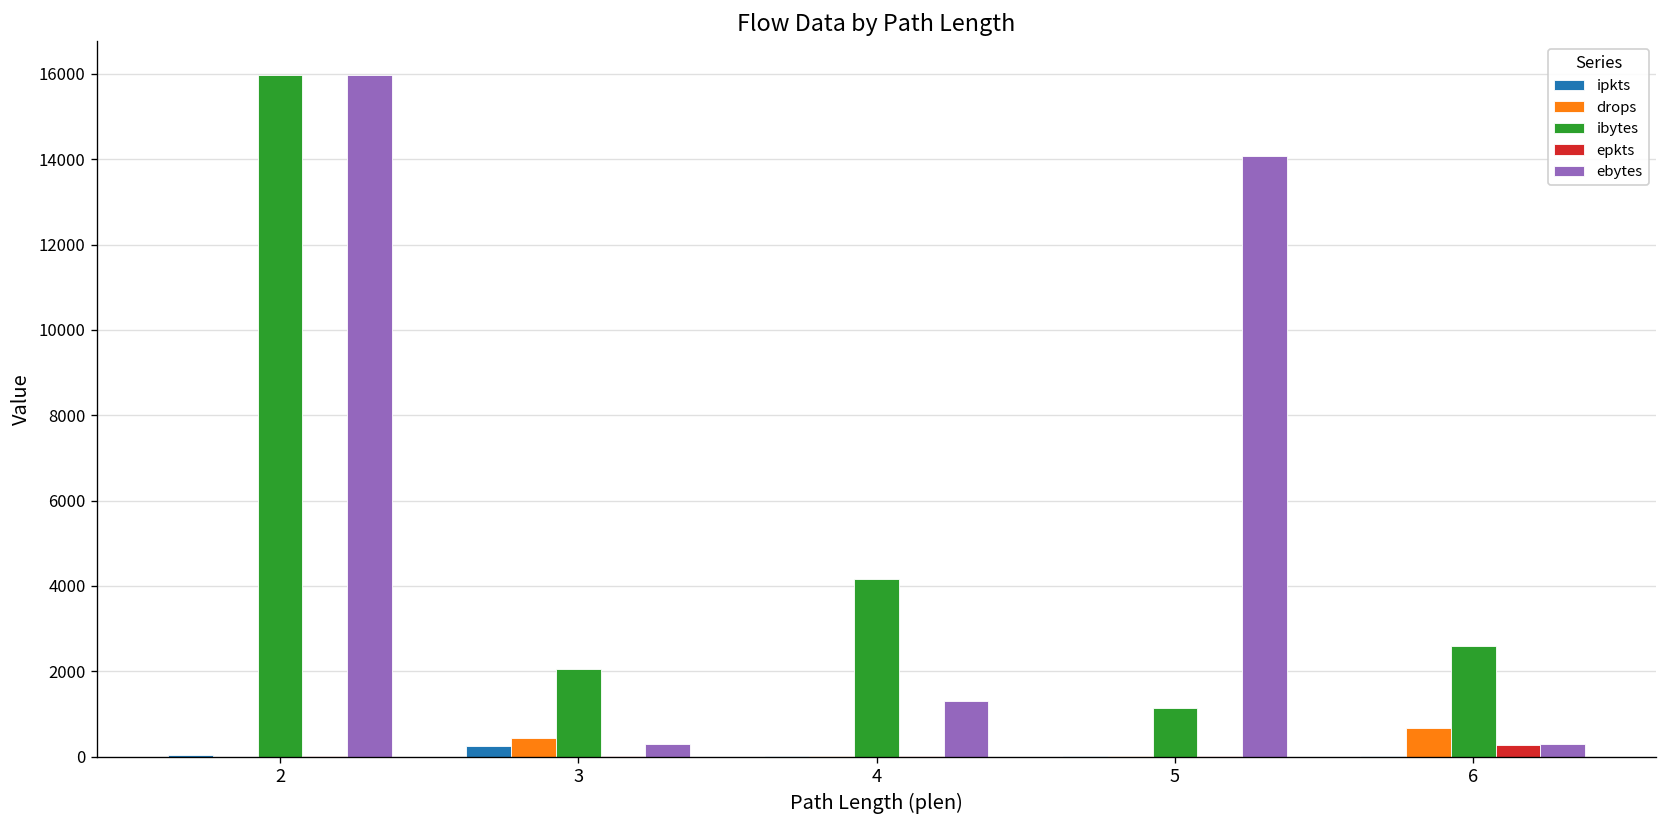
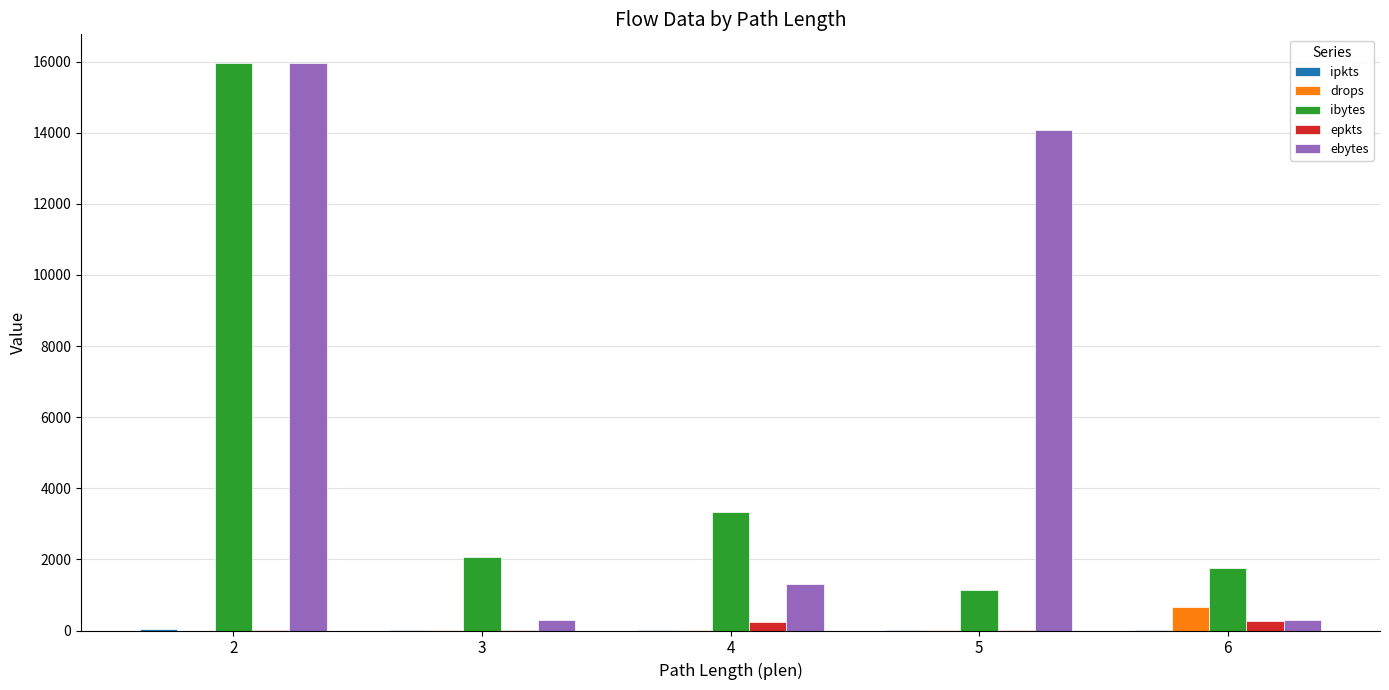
ipkts, 3: 300 -> 0
drops, 3: 400 -> 0
ibytes, 4: 4200 -> 3300
epkts, 4: 0 -> 200
ibytes, 6: 2600 -> 1800
